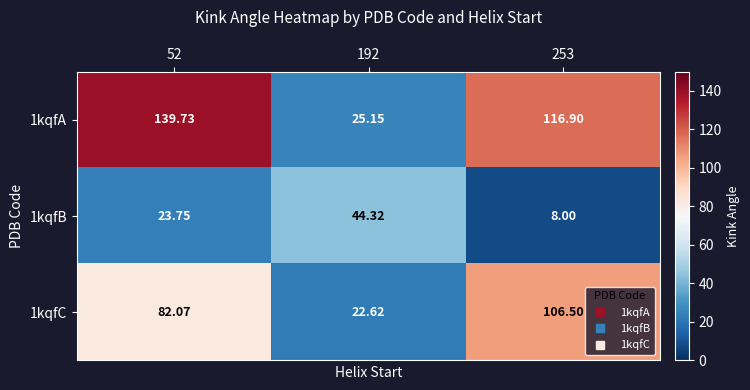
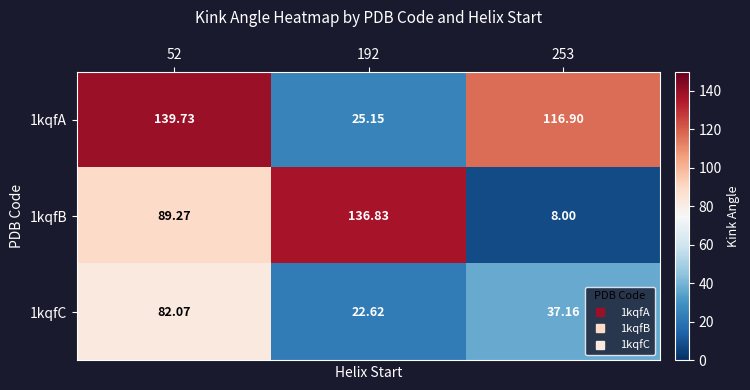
1kqfB, 52: 23.75 -> 89.27
1kqfB, 192: 44.32 -> 136.83
1kqfC, 253: 106.50 -> 37.16
